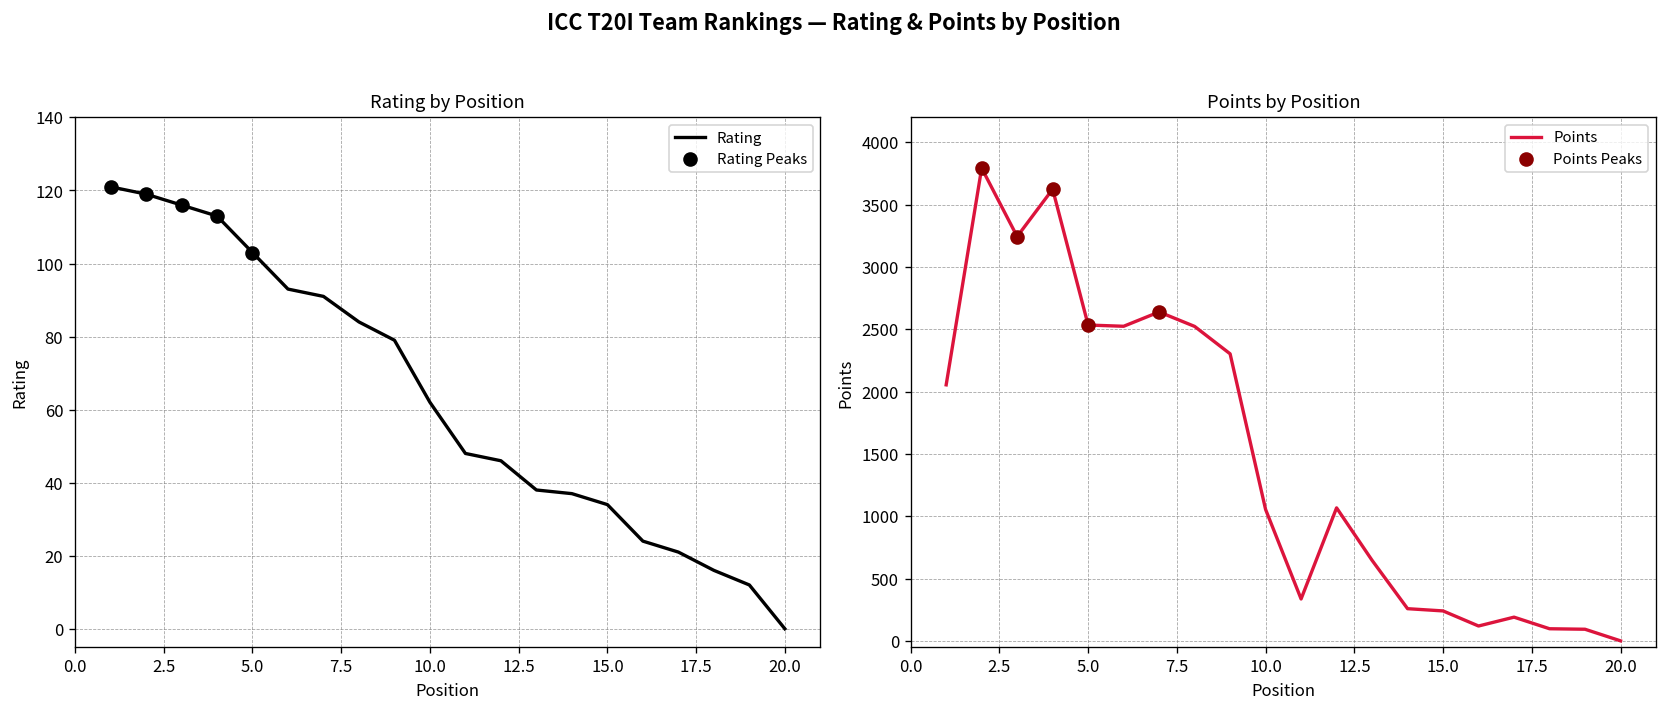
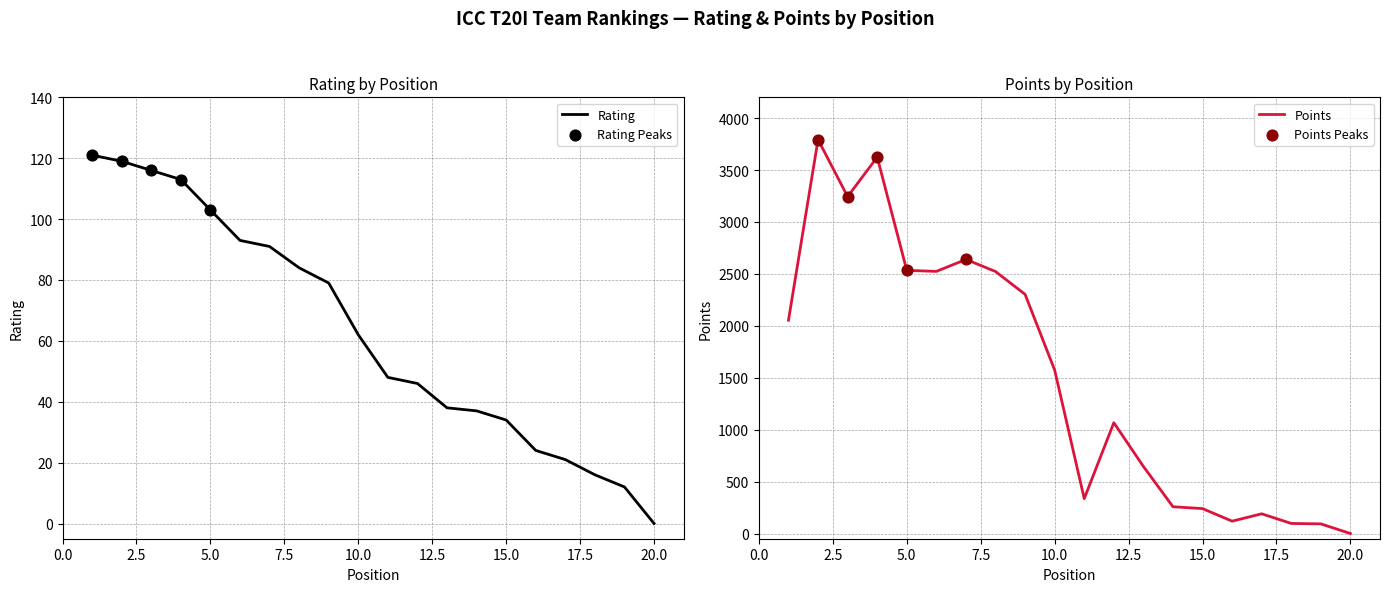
Points by Position, Points, 10.0: 1050 -> 1570
